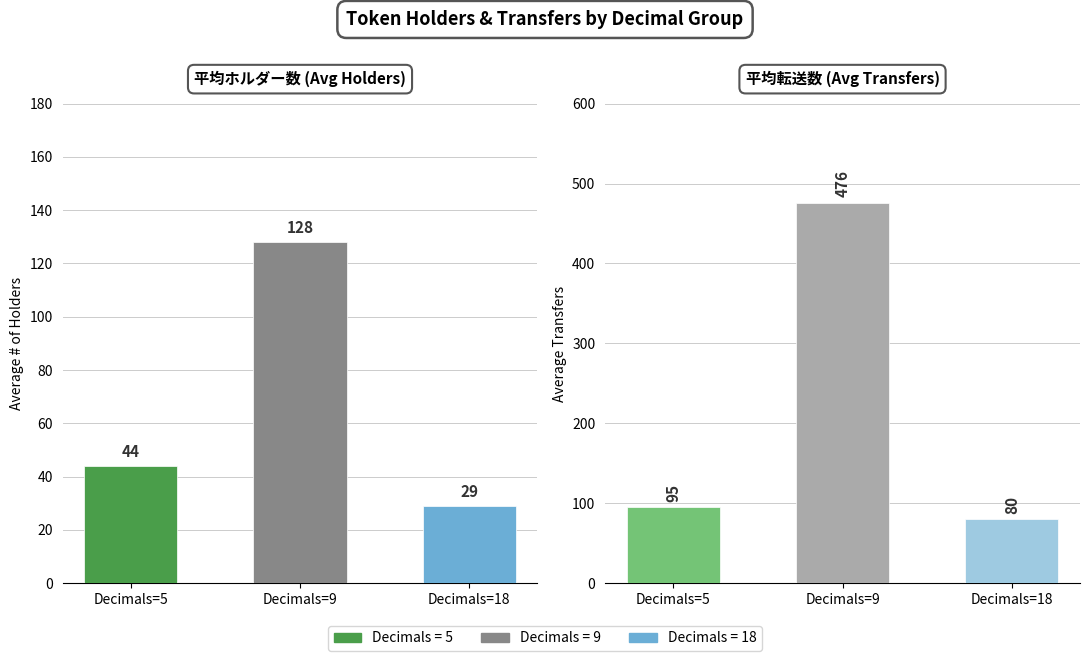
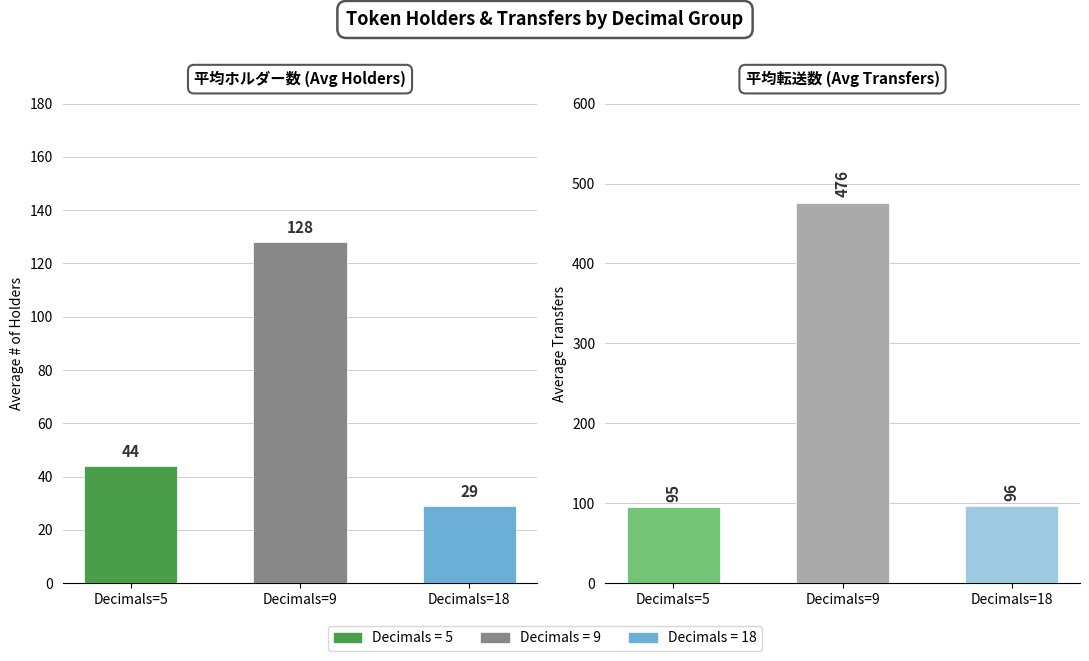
平均転送数 (Avg Transfers), Decimals=18: 80 -> 96
